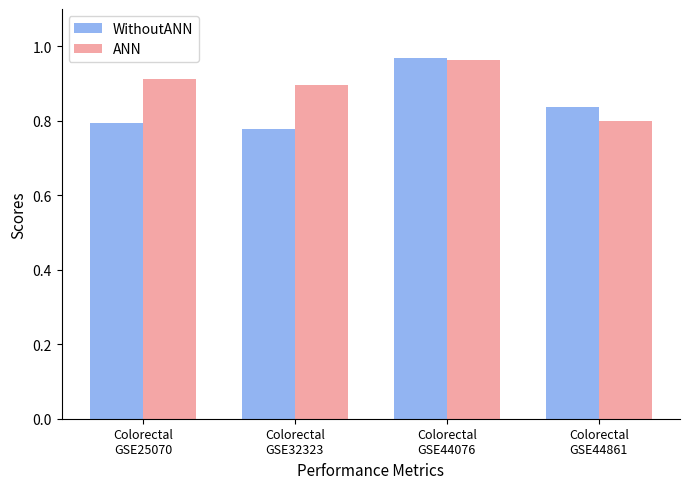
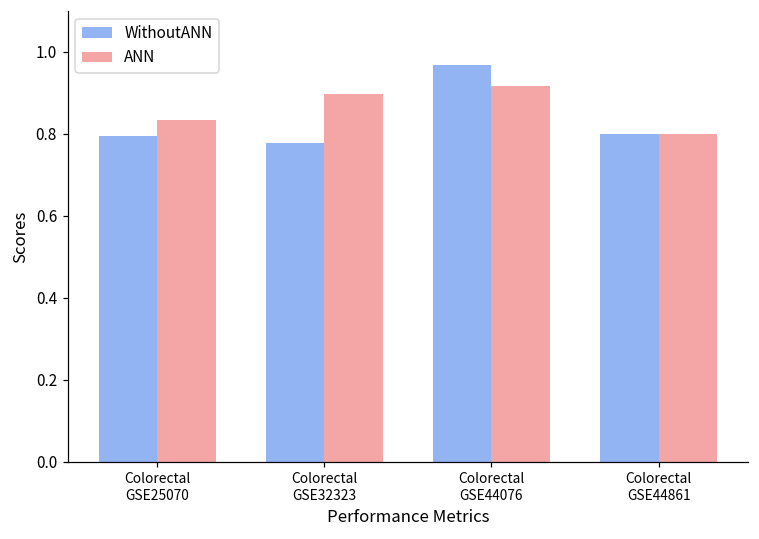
ANN, Colorectal GSE25070: 0.91 -> 0.83
ANN, Colorectal GSE44076: 0.96 -> 0.92
WithoutANN, Colorectal GSE44861: 0.84 -> 0.80
